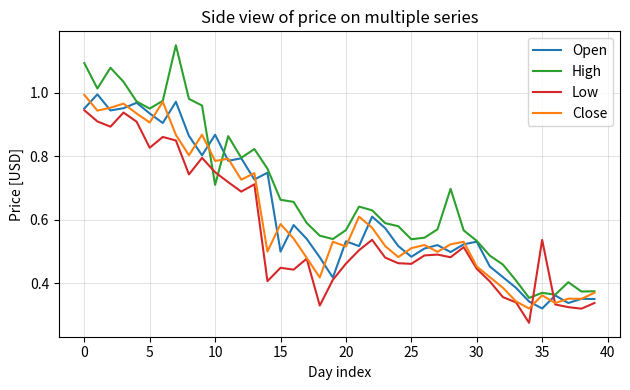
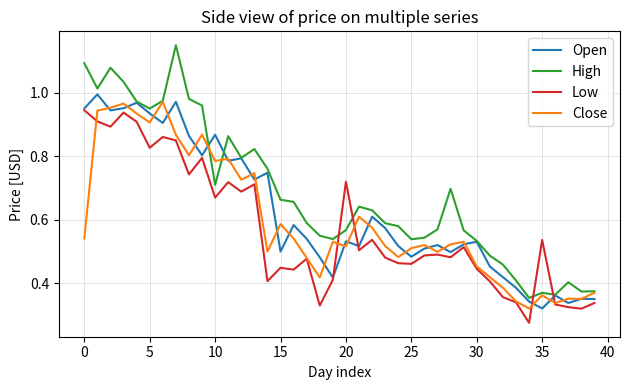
Close, 0: 0.99 -> 0.54
Low, 10: 0.75 -> 0.67
Low, 20: 0.46 -> 0.72
